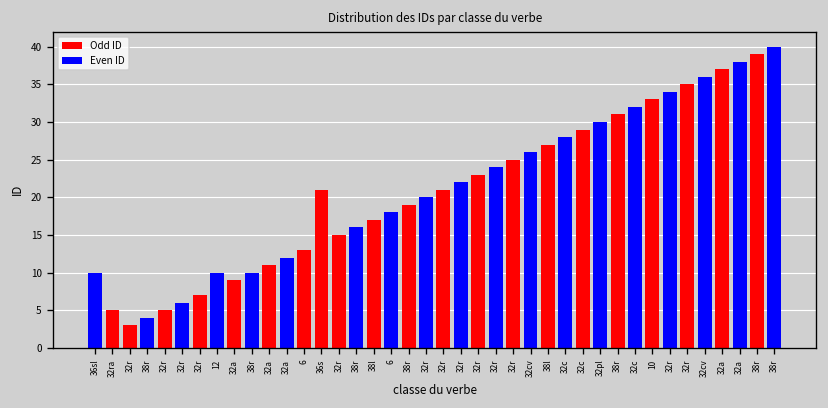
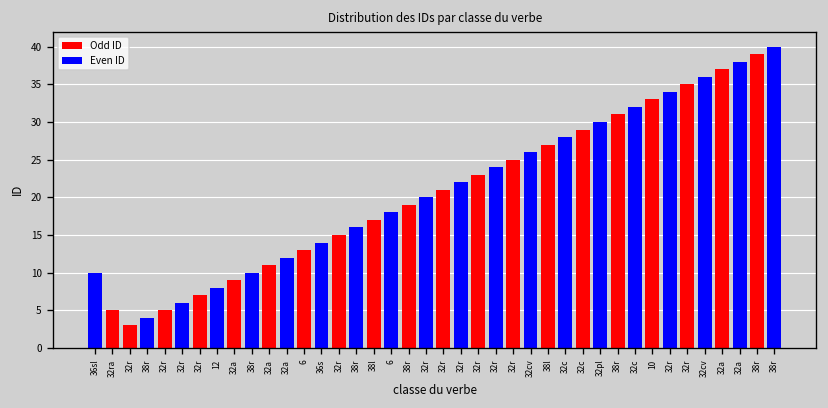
12: 10 -> 8
36s: 21 -> 14
